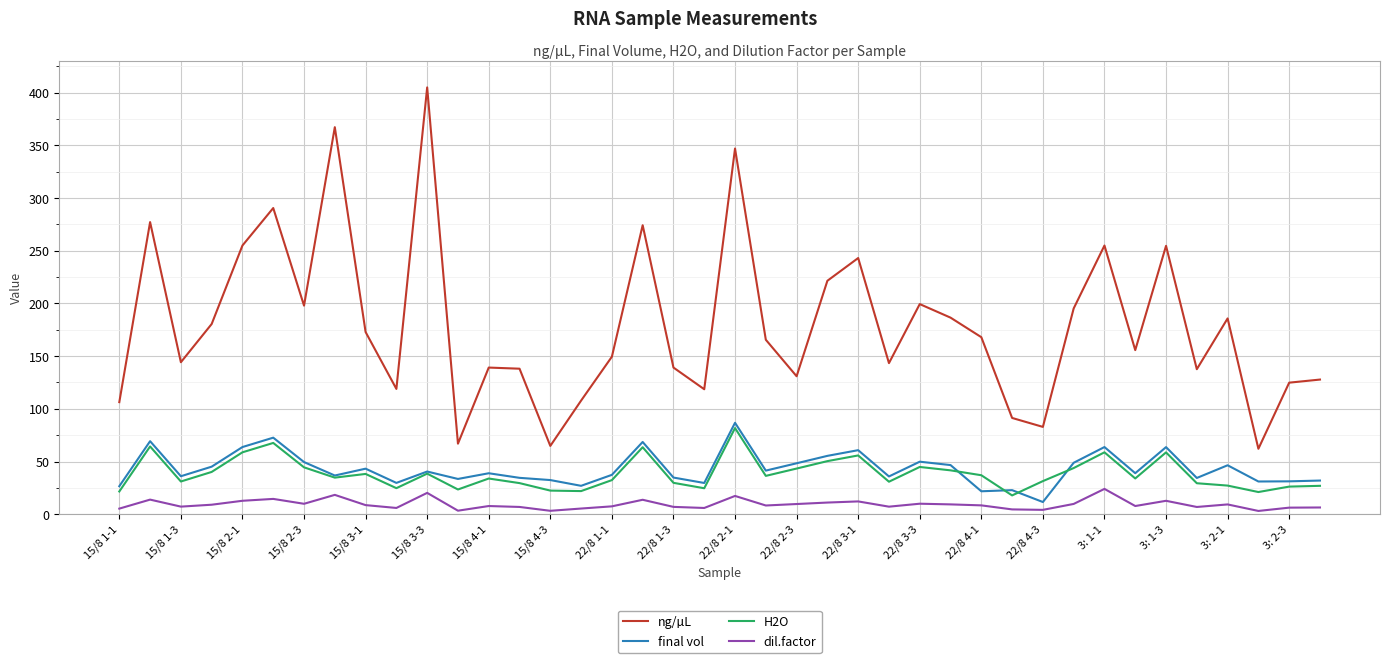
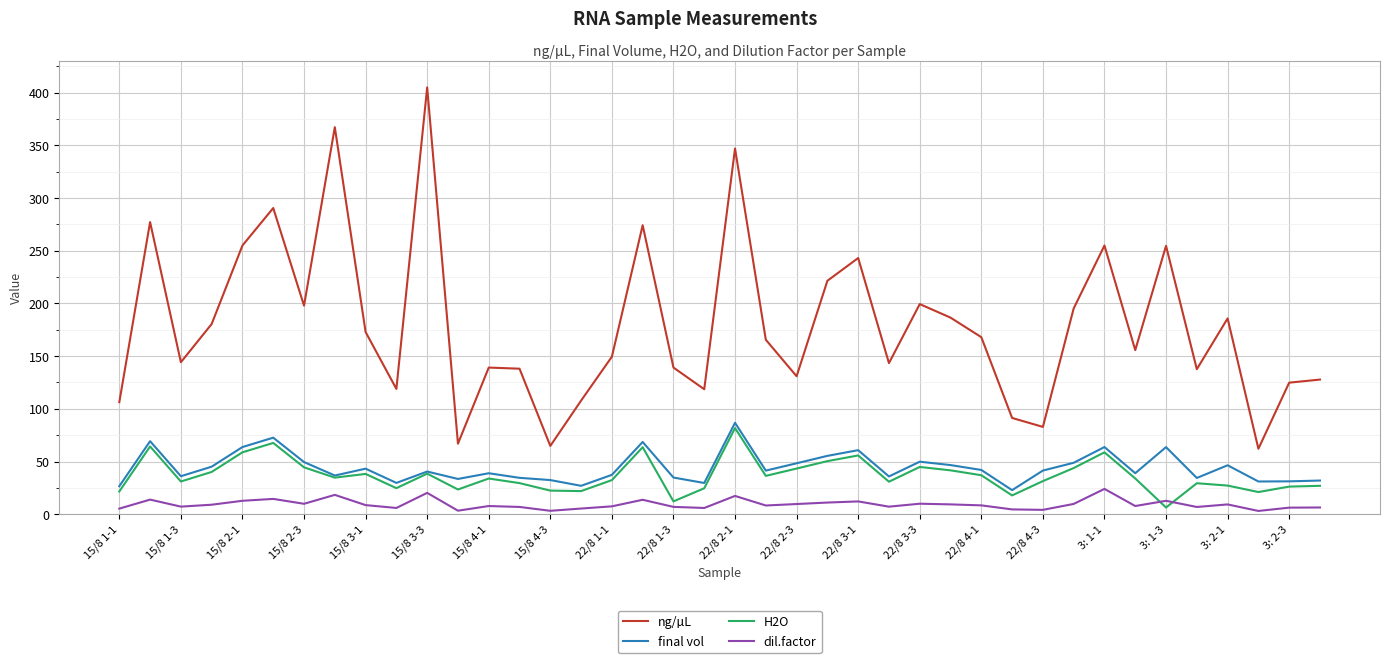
H2O, 22/8 1-3: 30 -> 12
final vol, 22/8 4-1: 22 -> 42
final vol, 22/8 4-3: 12 -> 41
H2O, 3: 1-3: 59 -> 6
